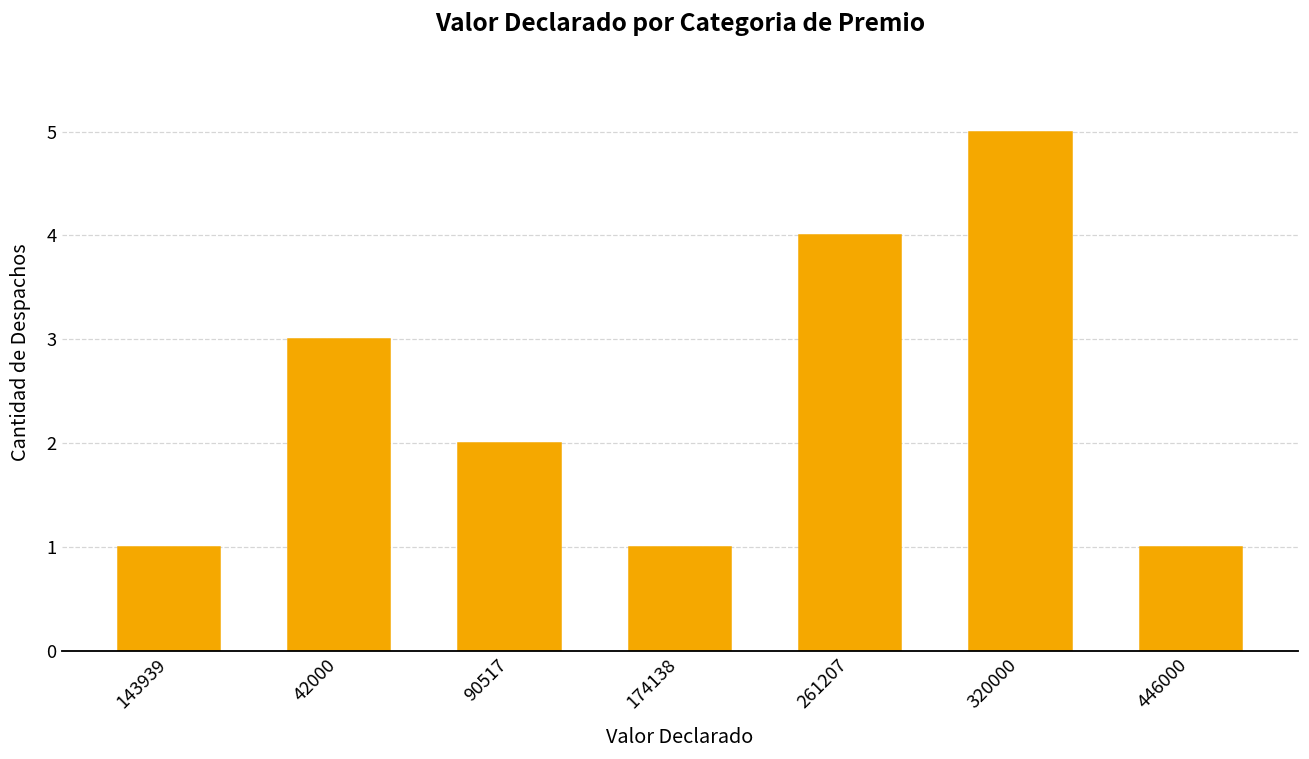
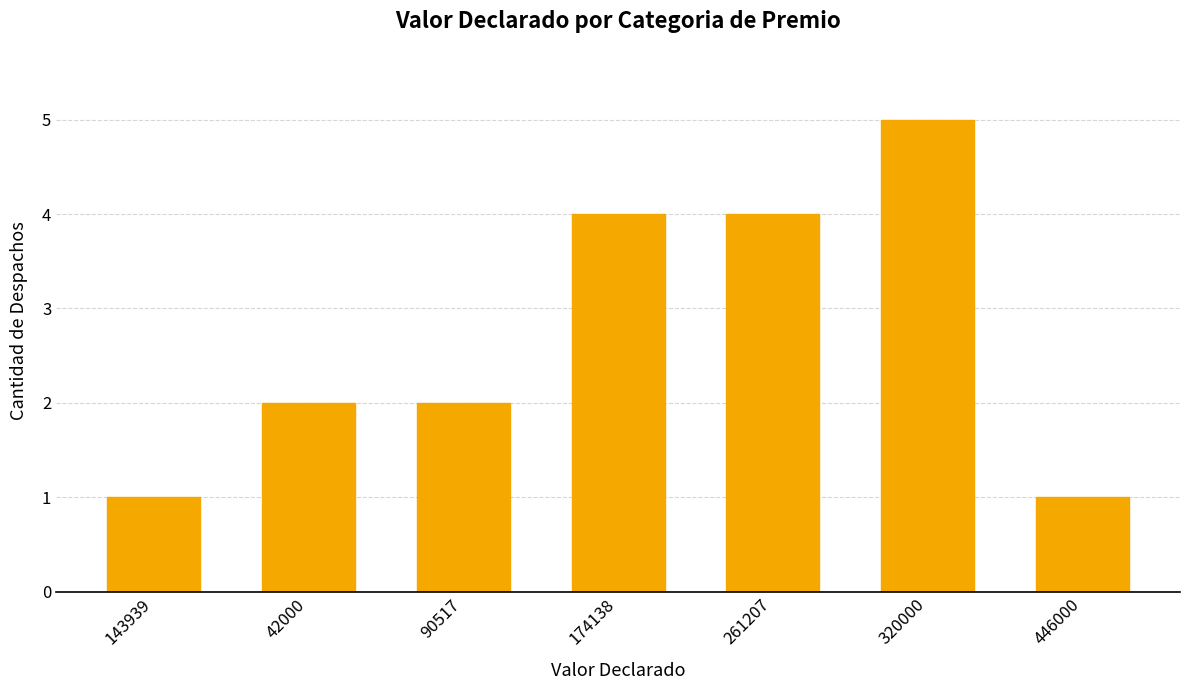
42000: 3 -> 2
174138: 1 -> 4
